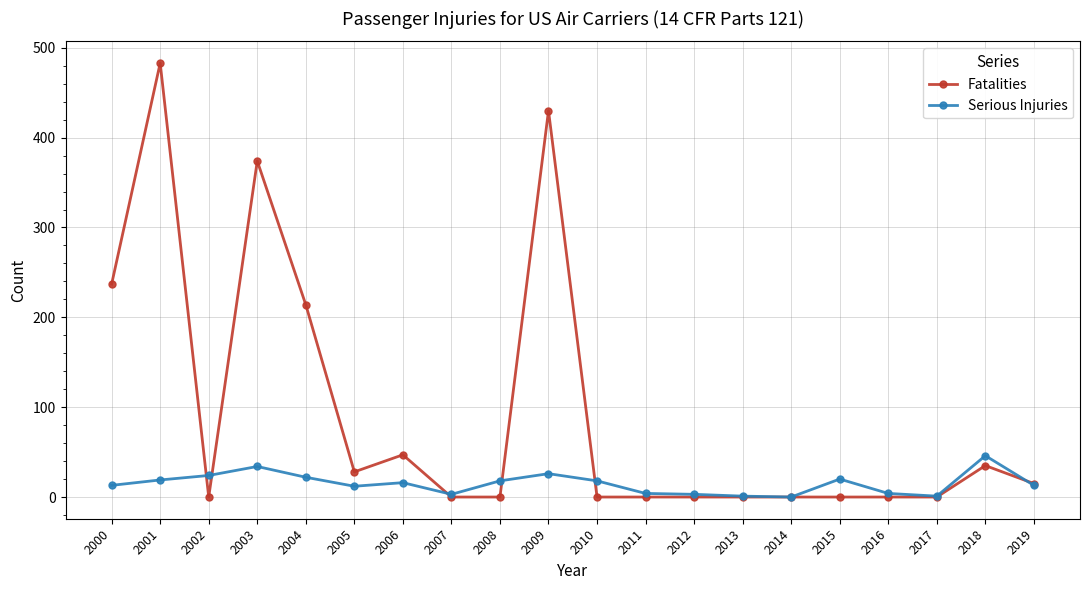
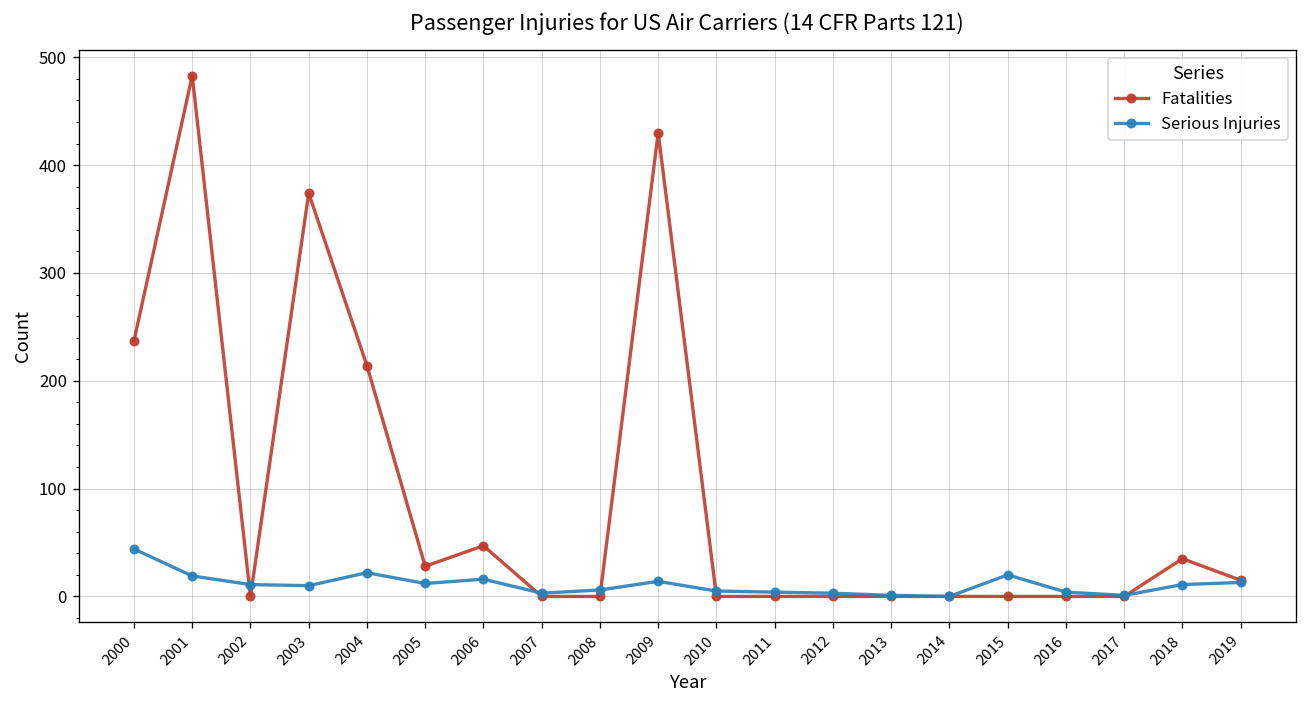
Serious Injuries, 2000: 10 -> 40
Serious Injuries, 2002: 20 -> 10
Serious Injuries, 2003: 30 -> 10
Serious Injuries, 2008: 20 -> 10
Serious Injuries, 2009: 30 -> 10
Serious Injuries, 2010: 20 -> 10
Serious Injuries, 2018: 50 -> 10
